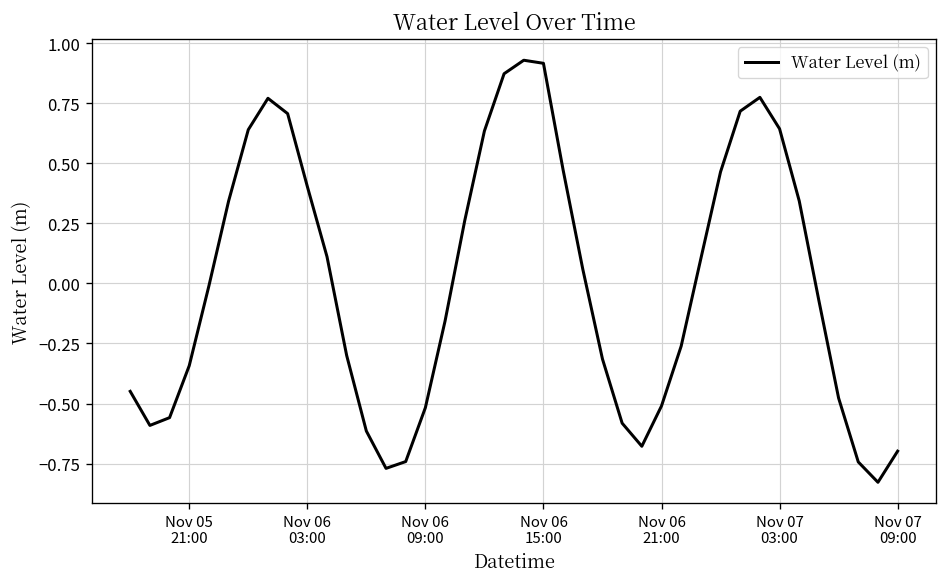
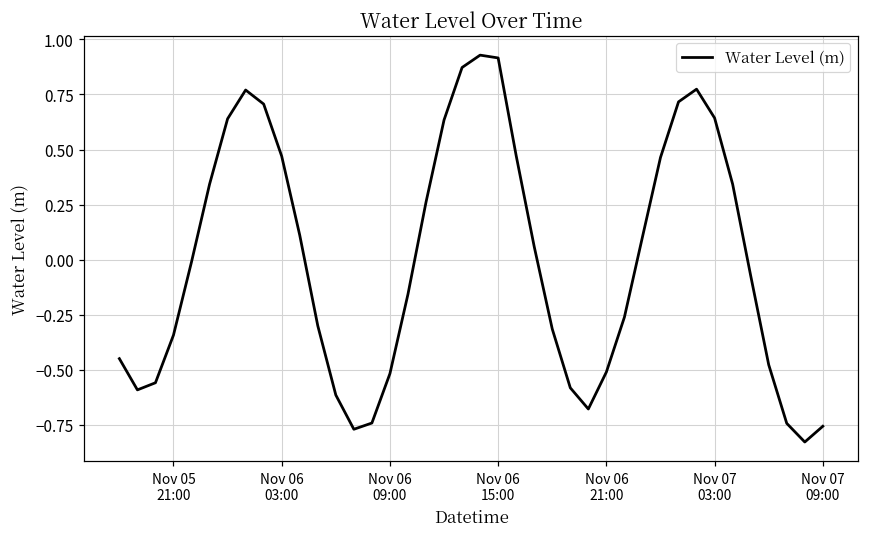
Nov 06 03:00: 0.40 -> 0.47
Nov 07 09:00: -0.70 -> -0.76
